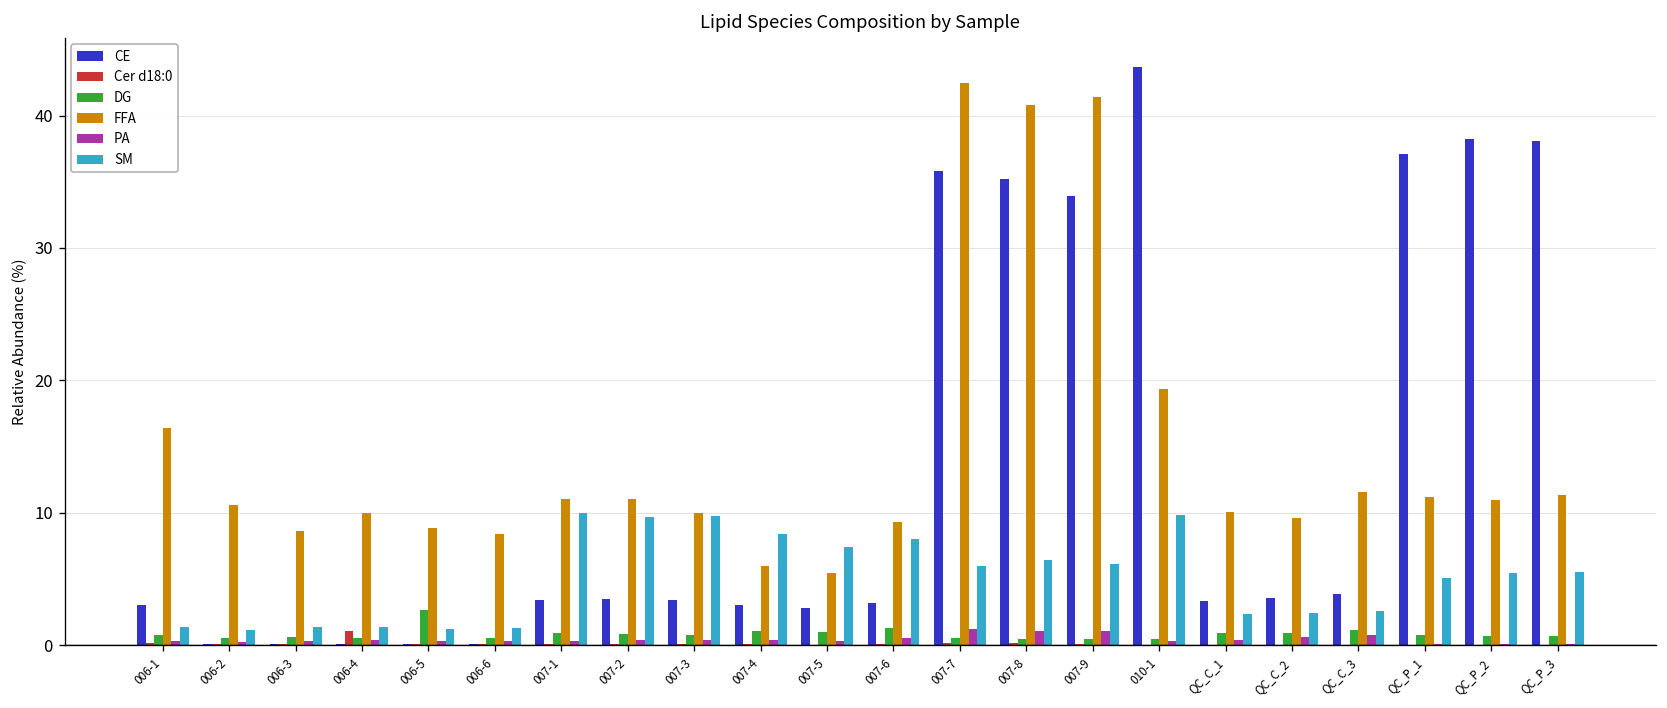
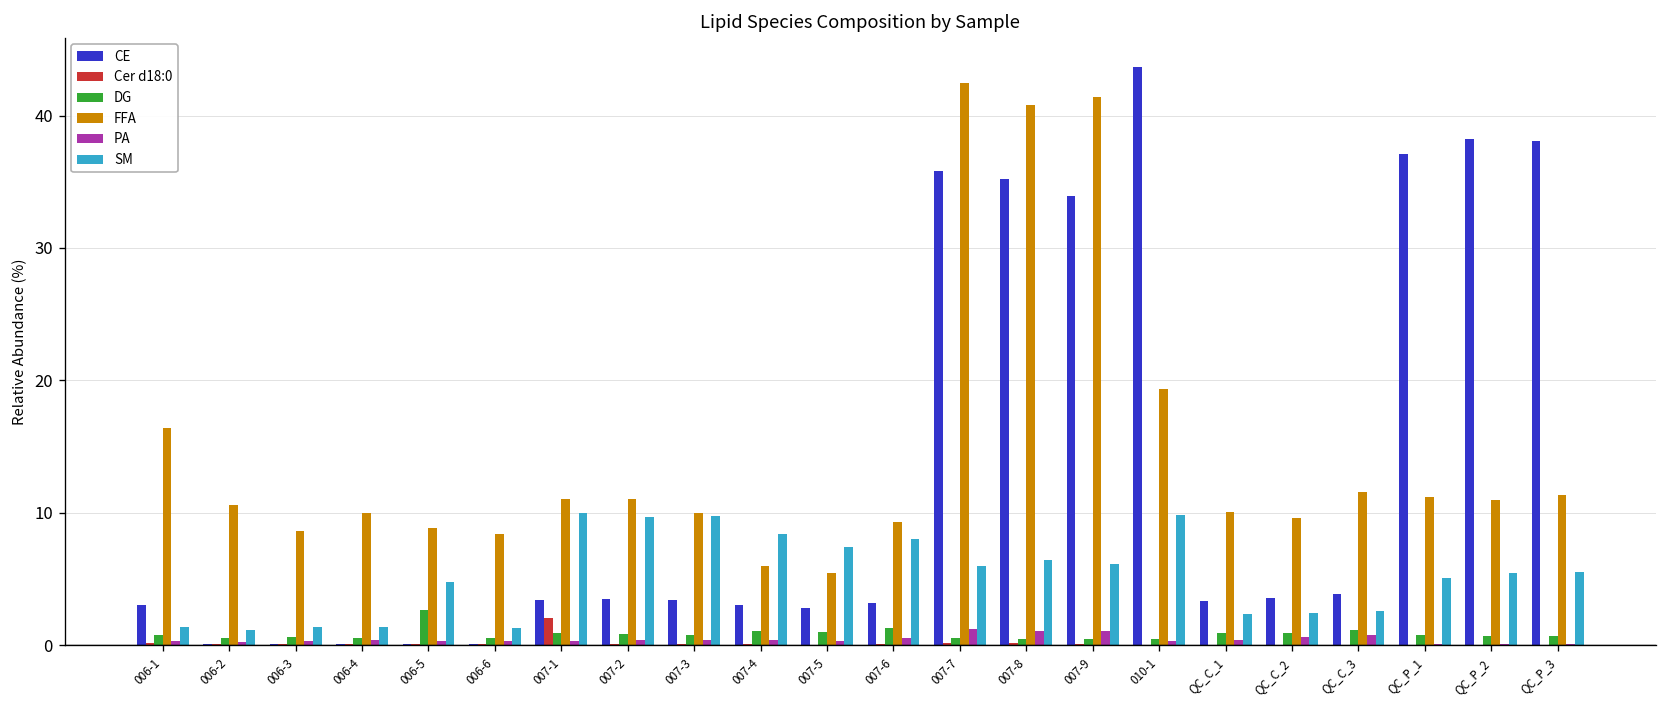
Cer d18:0, 006-4: 1.1 -> 0.1
SM, 006-5: 1.2 -> 4.8
Cer d18:0, 007-1: 0.1 -> 2.0
